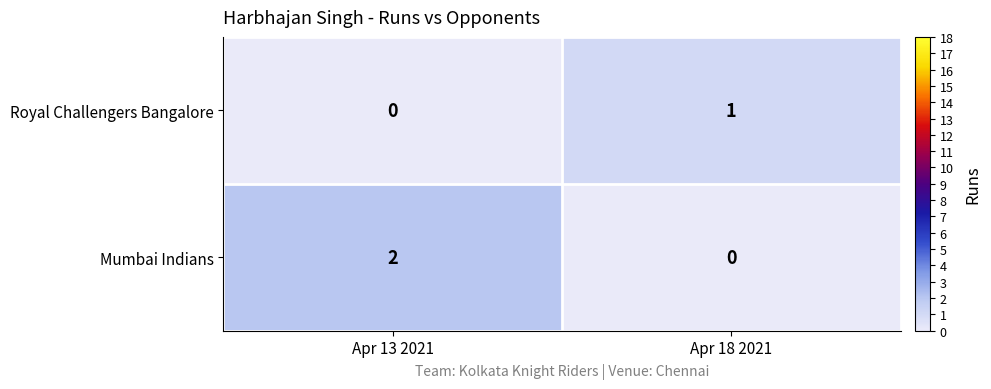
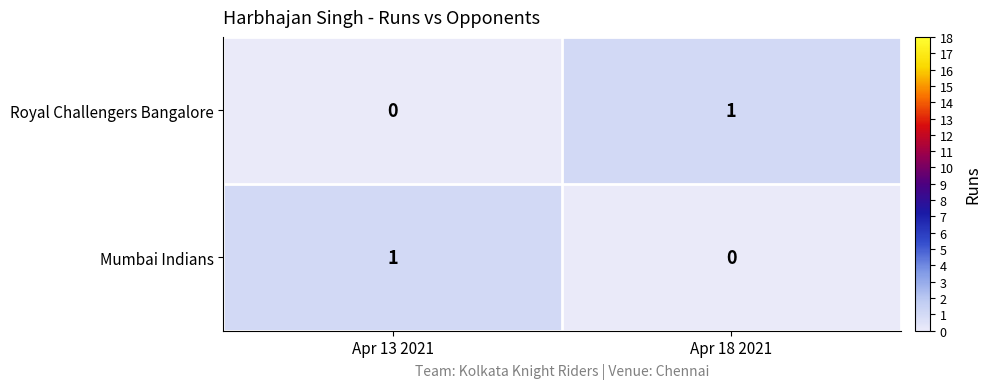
Mumbai Indians, Apr 13 2021: 2 -> 1
